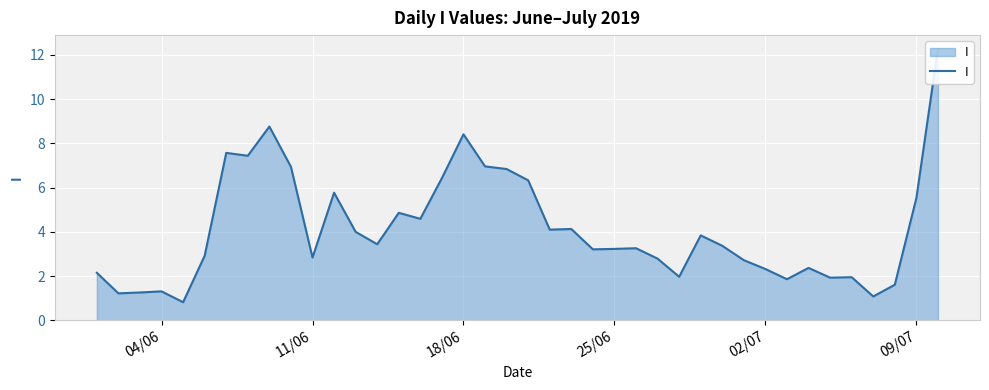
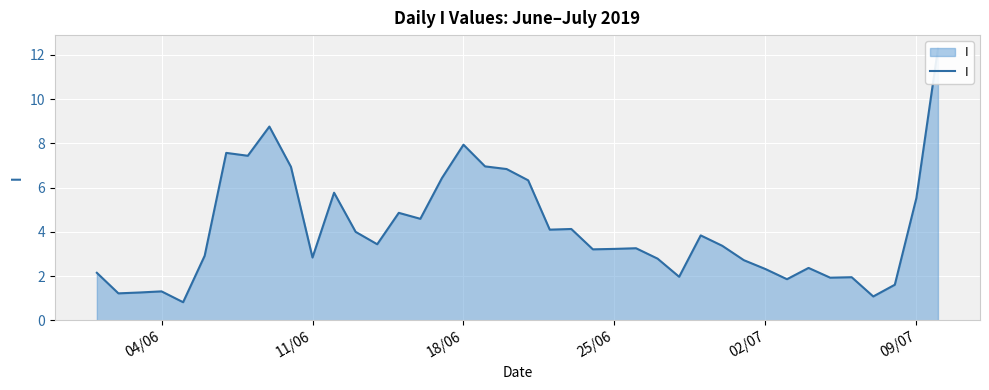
18/06: 8.4 -> 7.9
